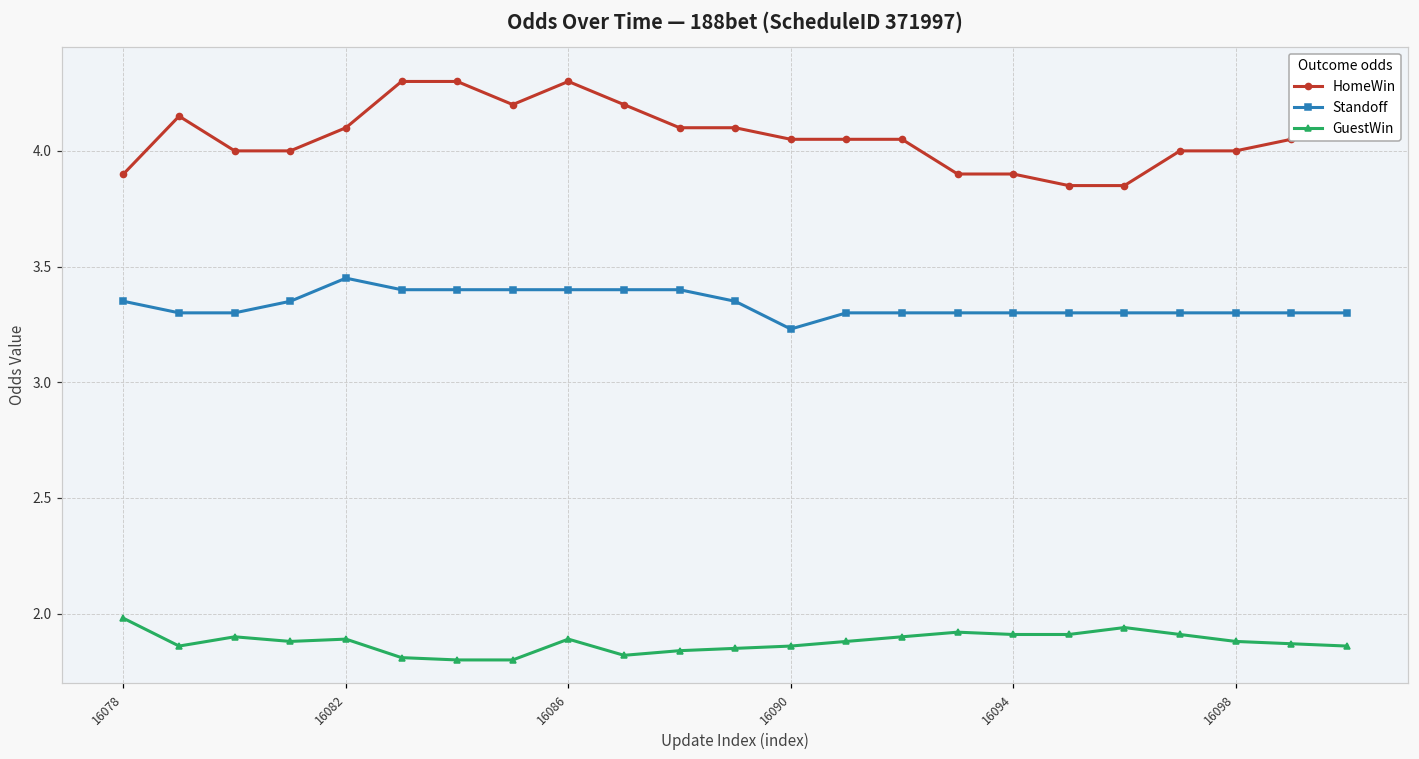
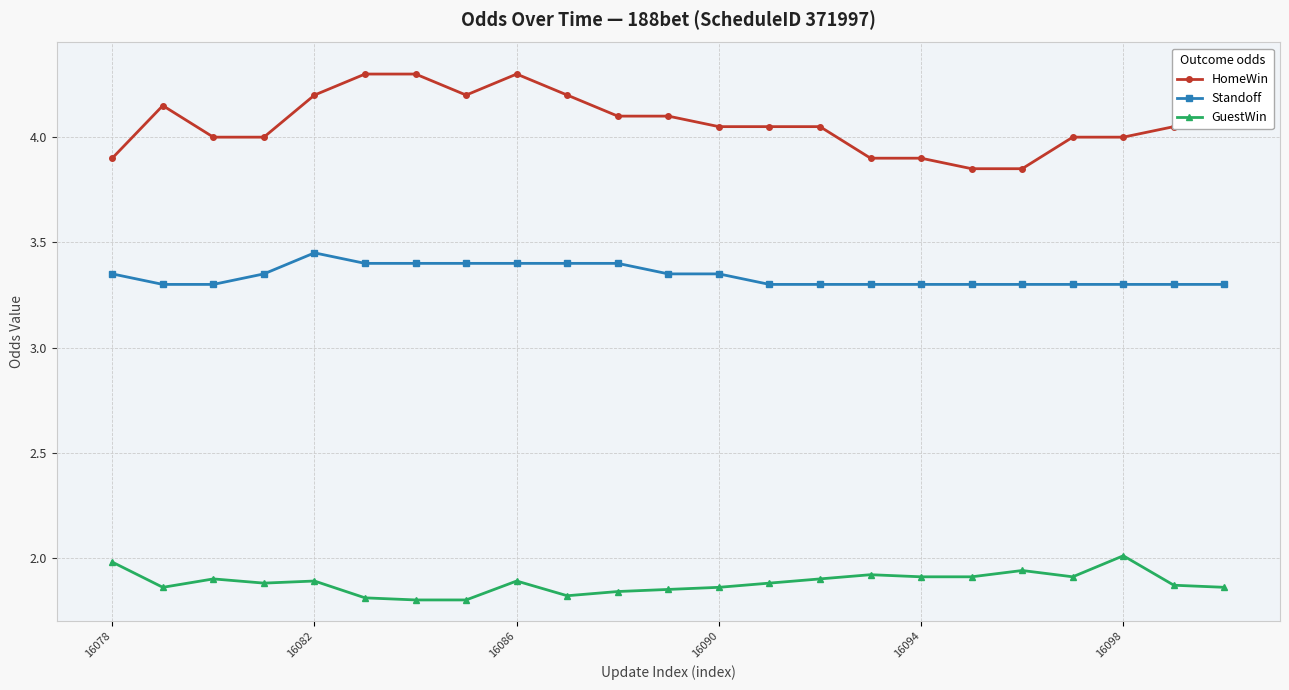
HomeWin, 16082: 4.1 -> 4.2
Standoff, 16090: 3.23 -> 3.35
GuestWin, 16098: 1.88 -> 2.01
